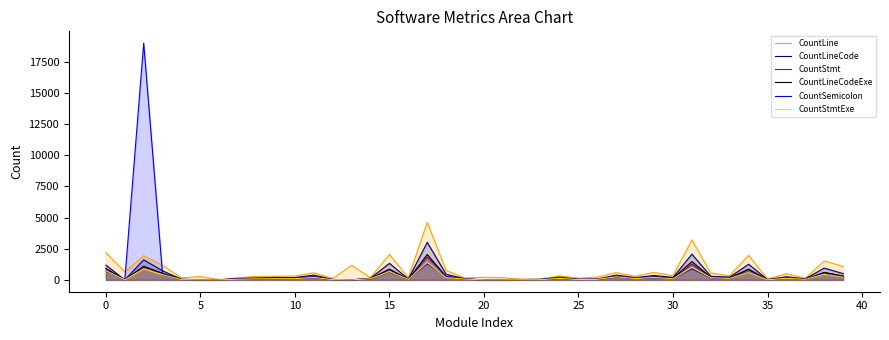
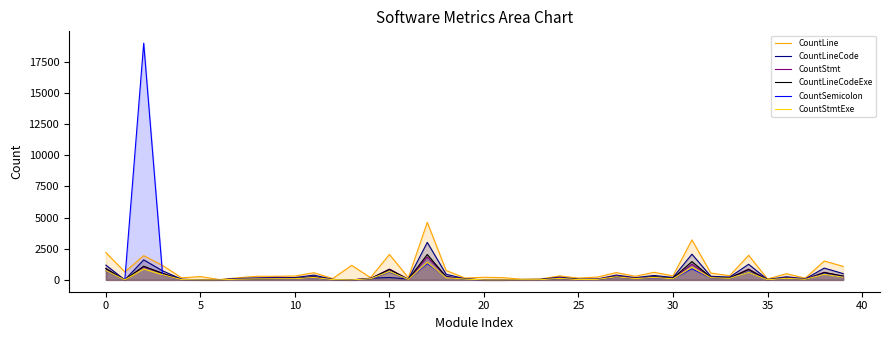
CountLineCode, 15: 1300 -> 200
